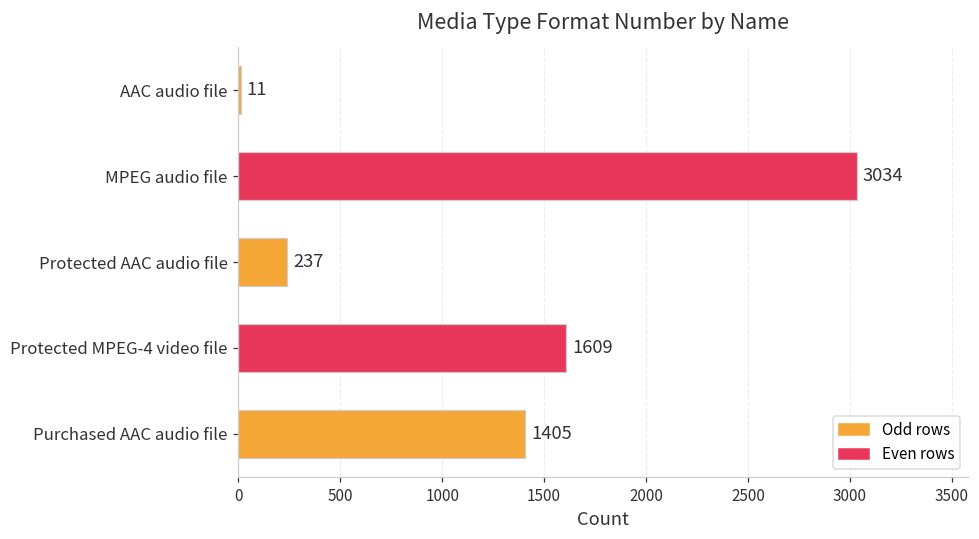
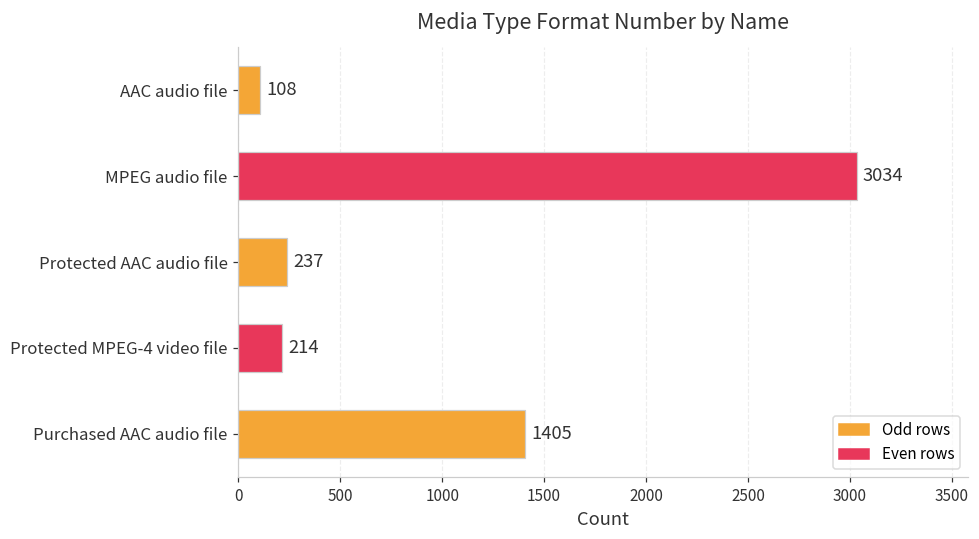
AAC audio file: 11 -> 108
Protected MPEG-4 video file: 1609 -> 214
